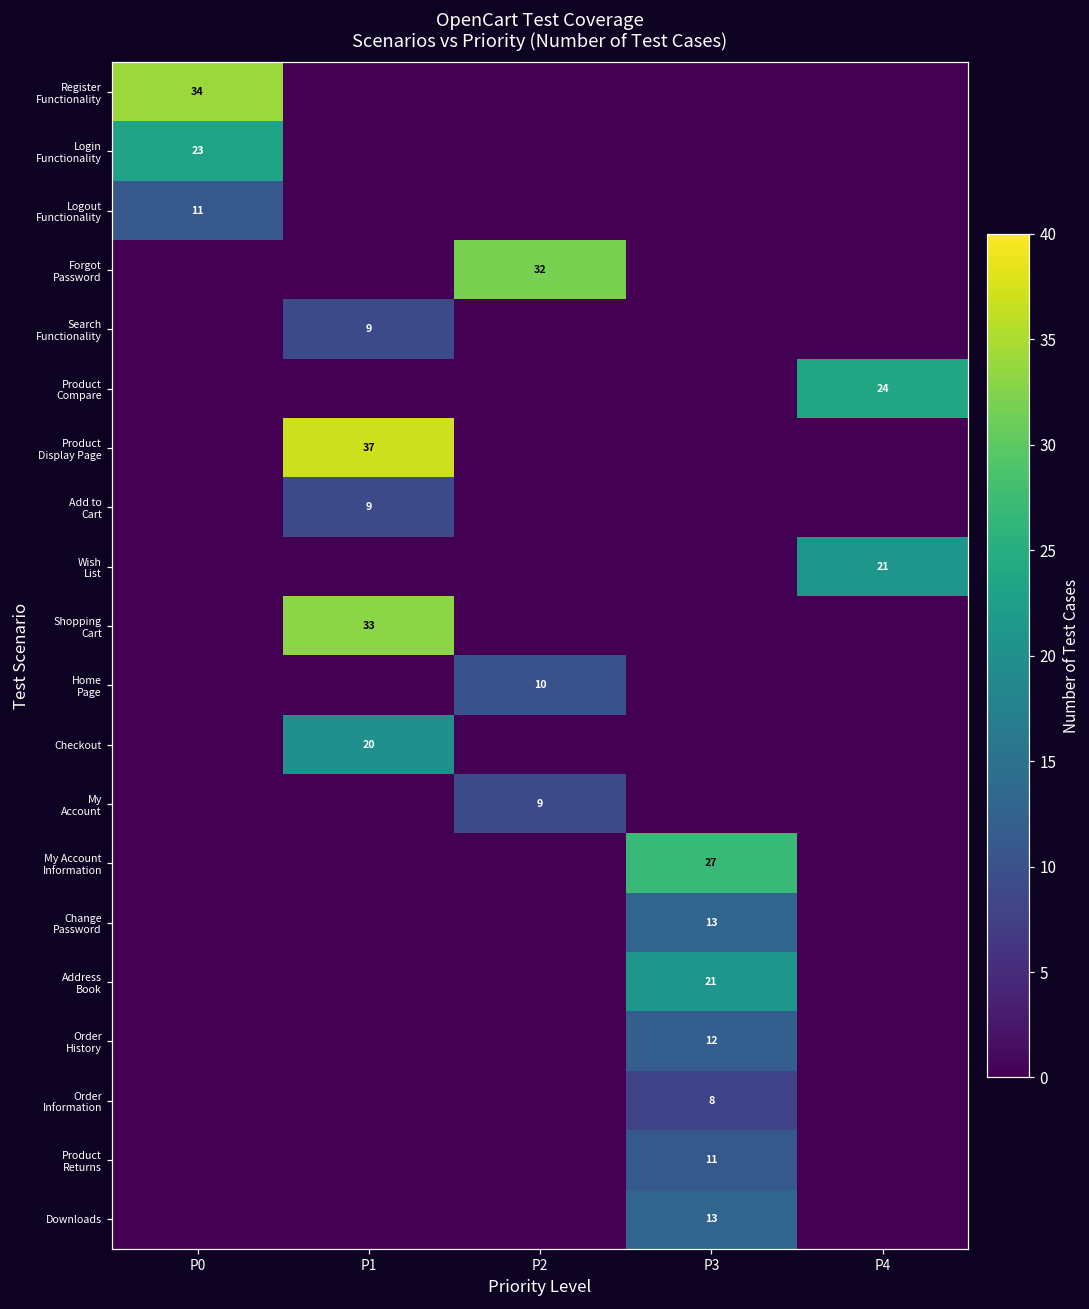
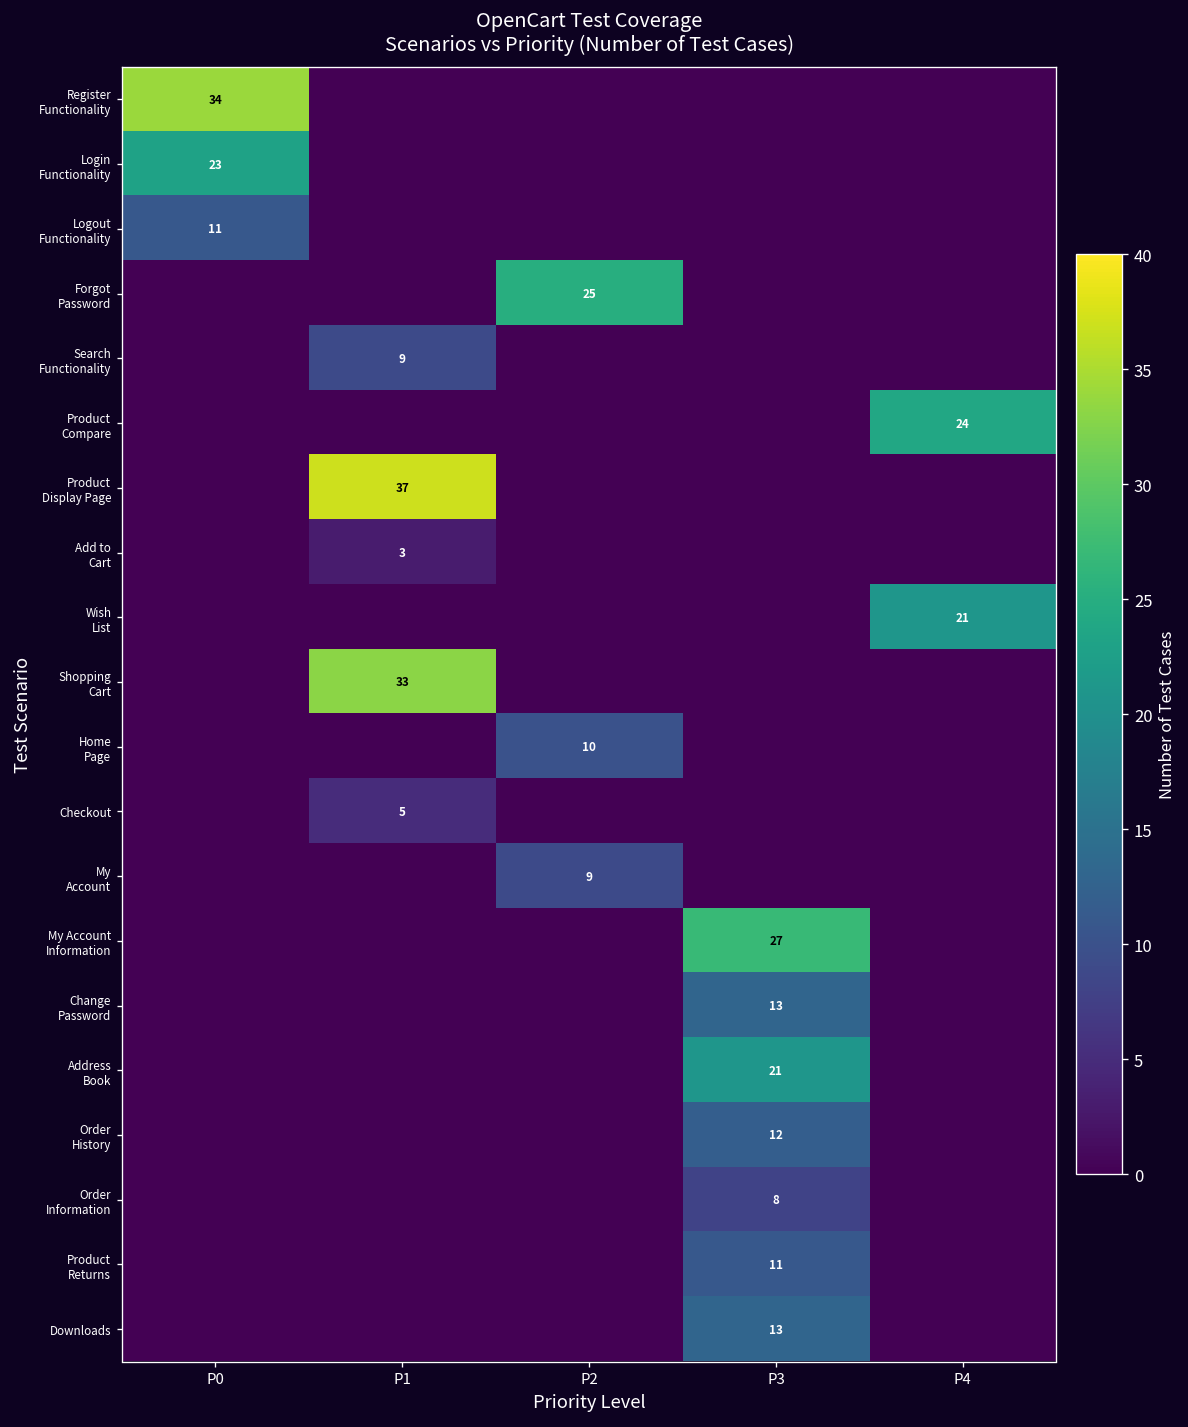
Forgot Password, P2: 32 -> 25
Add to Cart, P1: 9 -> 3
Checkout, P1: 20 -> 5
